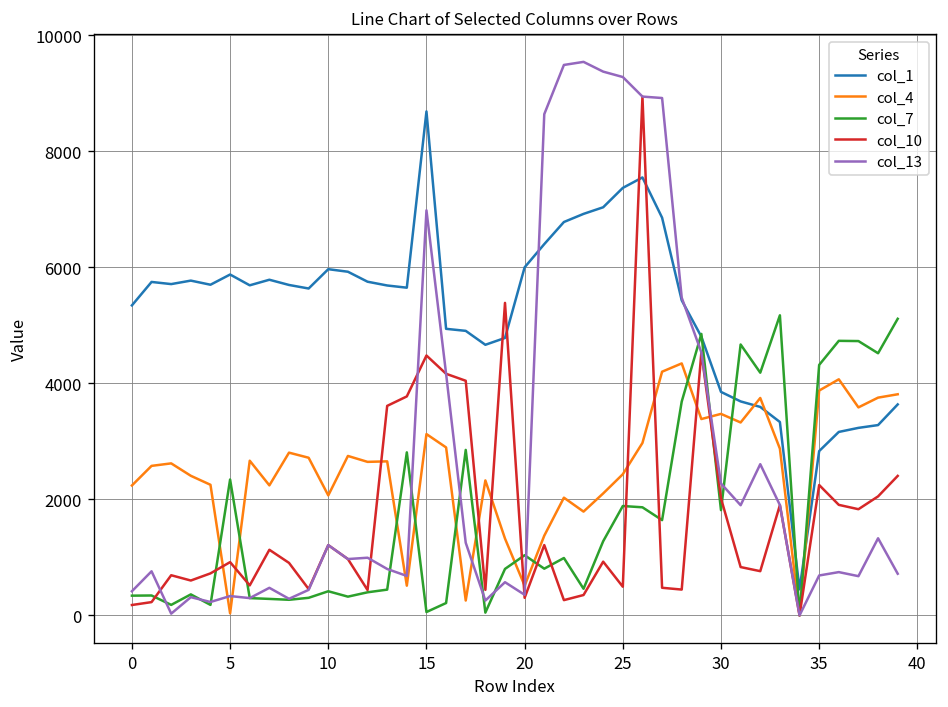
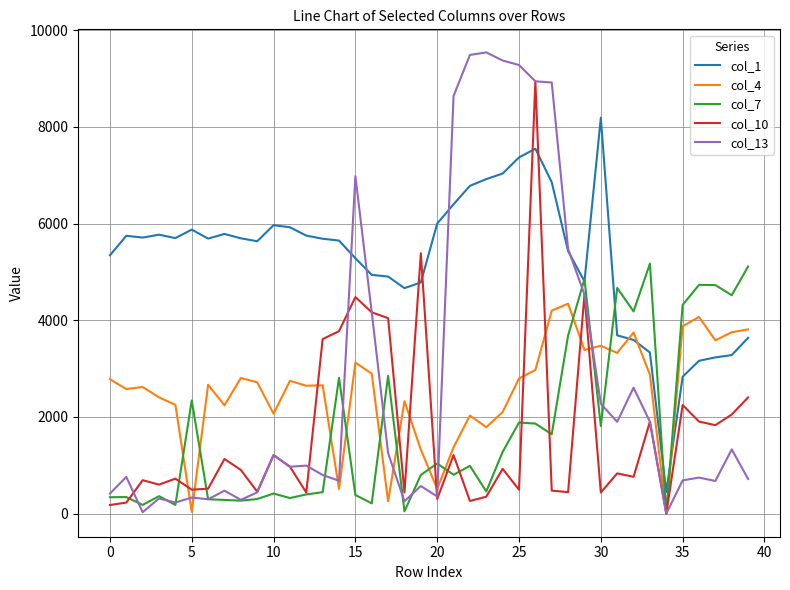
col_4, 0: 2200 -> 2800
col_10, 5: 900 -> 500
col_1, 15: 8700 -> 5300
col_7, 15: 100 -> 400
col_4, 25: 2400 -> 2800
col_1, 30: 3900 -> 8200
col_10, 30: 2000 -> 400
